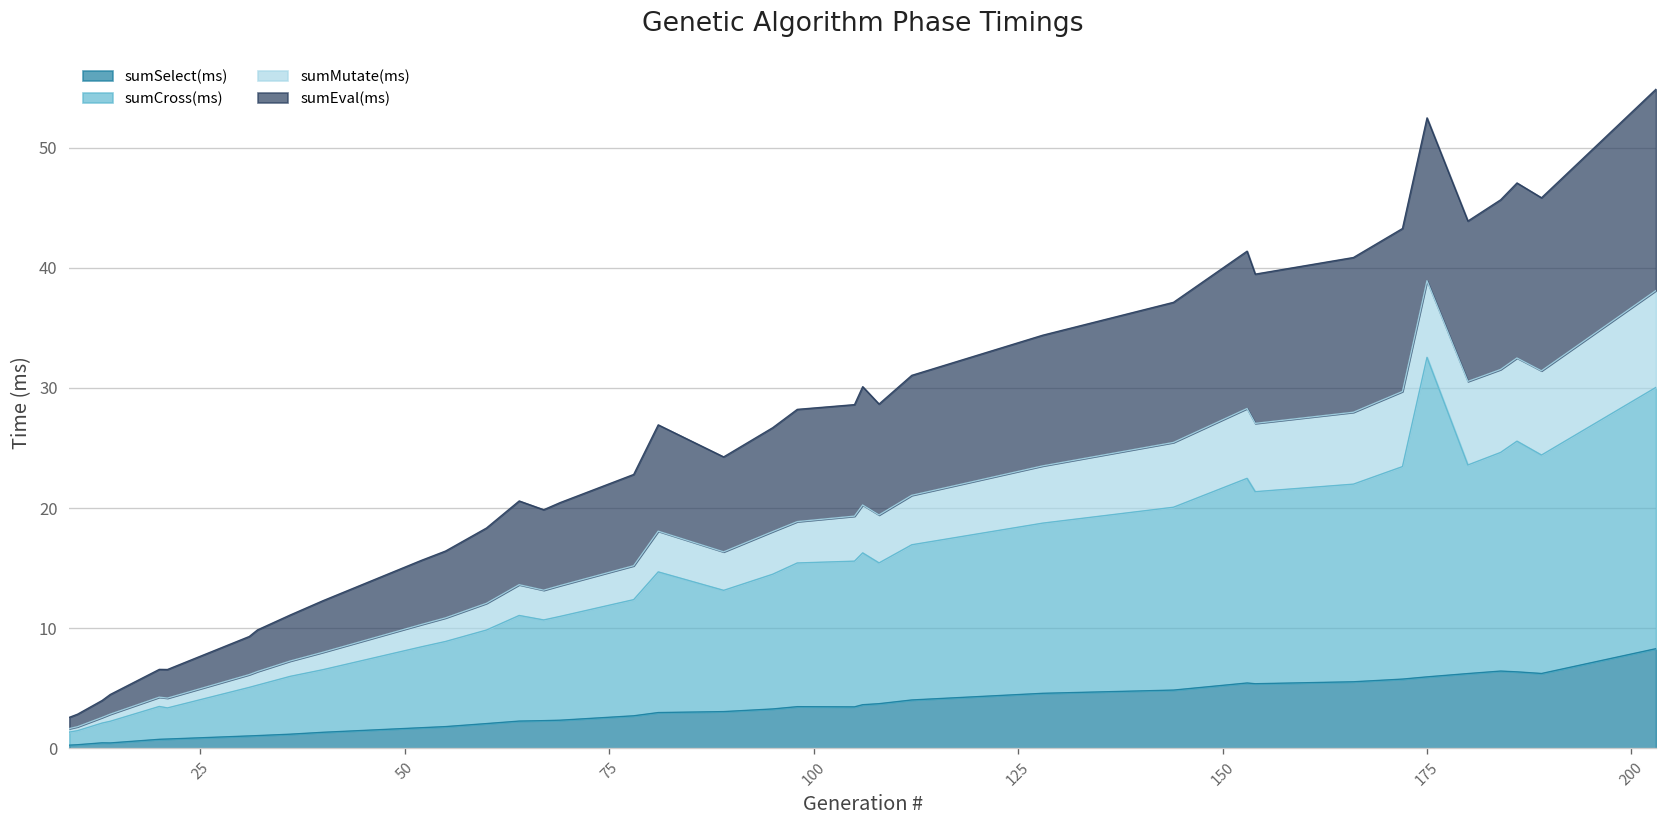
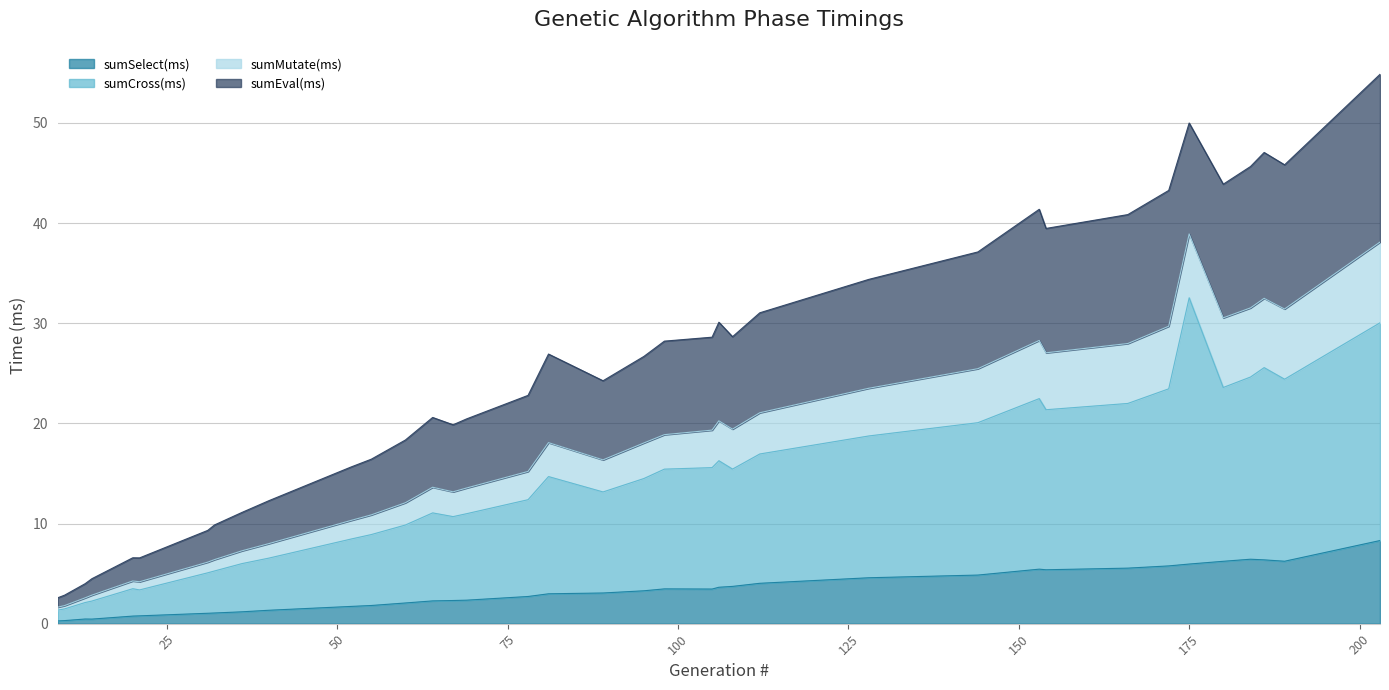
sumEval(ms), 175: 13.5 -> 11.1
